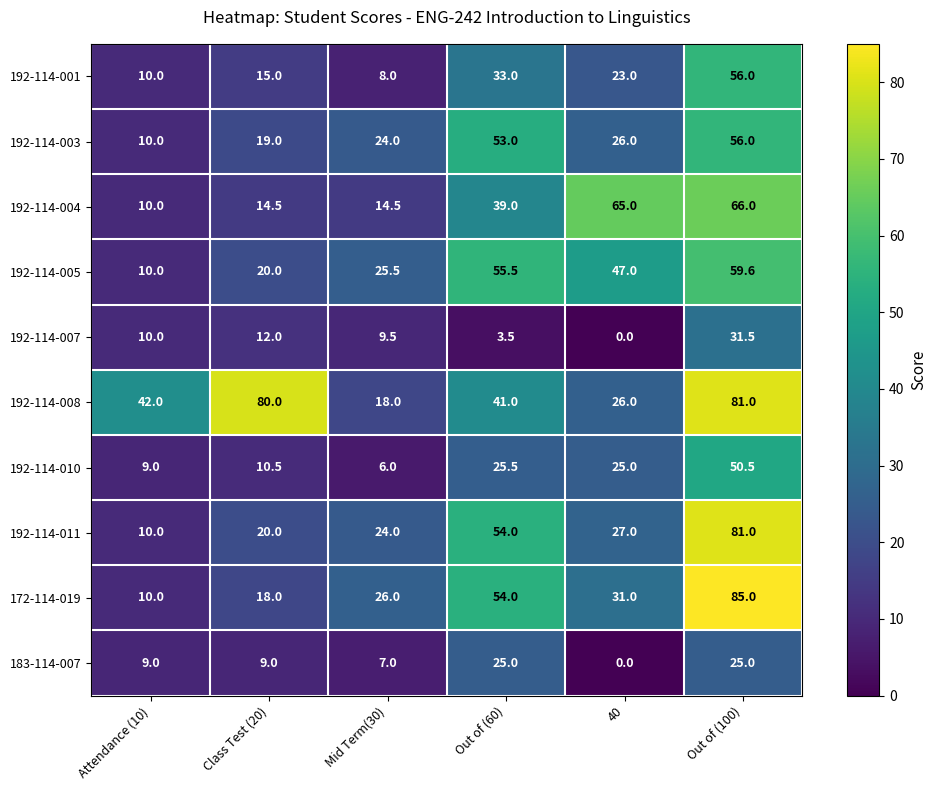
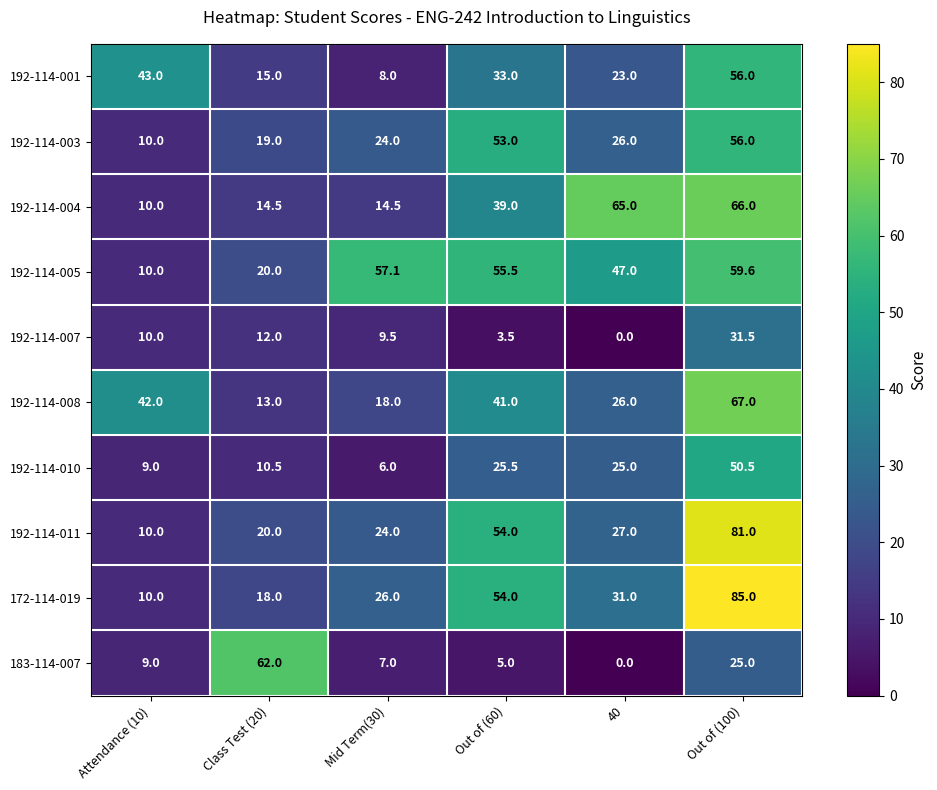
192-114-001, Attendance (10): 10.0 -> 43.0
192-114-005, Mid Term(30): 25.5 -> 57.1
192-114-008, Class Test (20): 80.0 -> 13.0
192-114-008, Out of (100): 81.0 -> 67.0
183-114-007, Class Test (20): 9.0 -> 62.0
183-114-007, Out of (60): 25.0 -> 5.0
